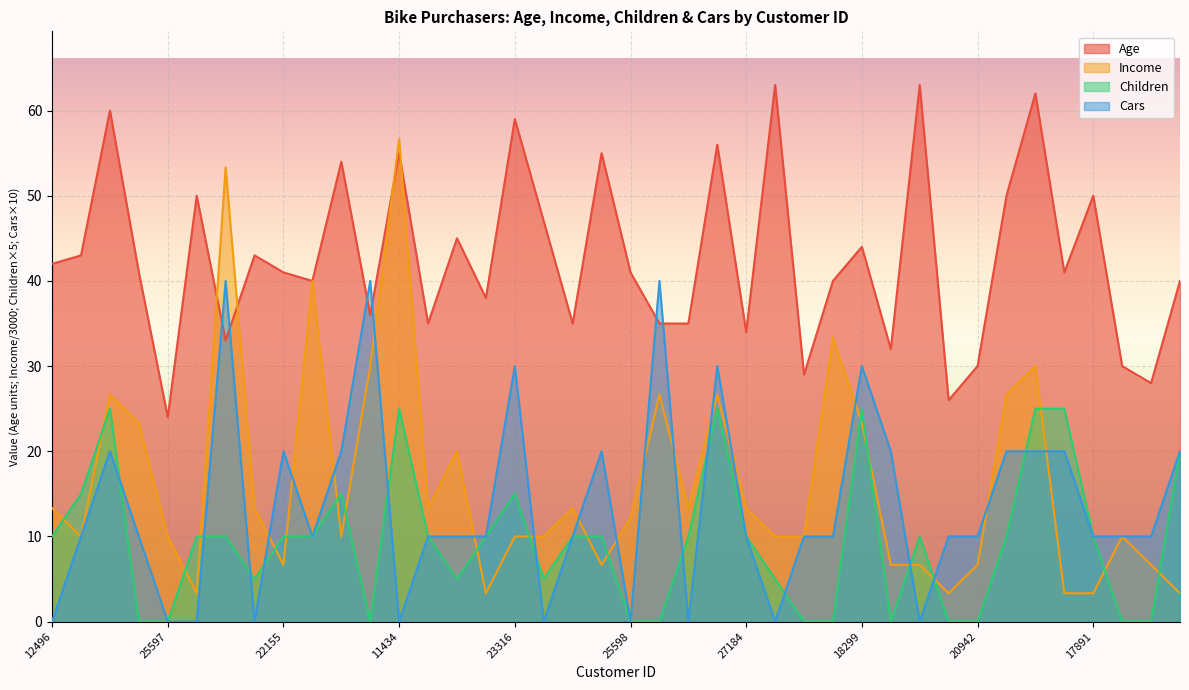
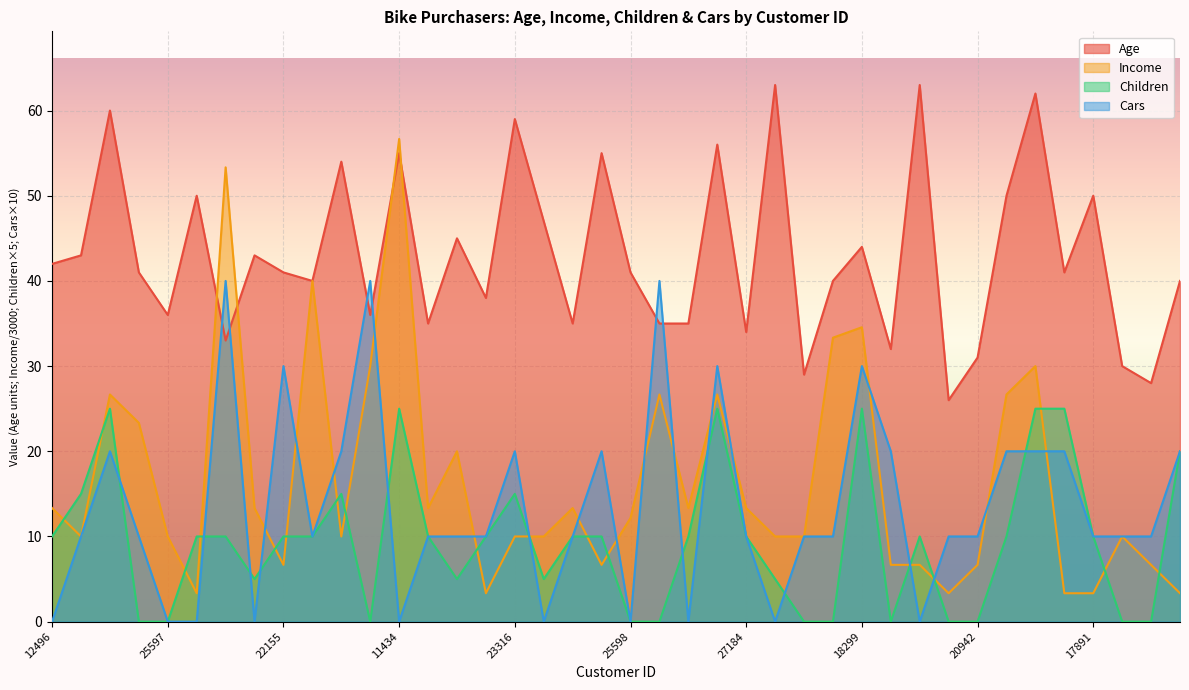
Age, 25597: 24 -> 36
Cars, 22155: 20 -> 30
Cars, 23316: 30 -> 20
Income, 18299: 23 -> 35
Age, 20942: 30 -> 31
